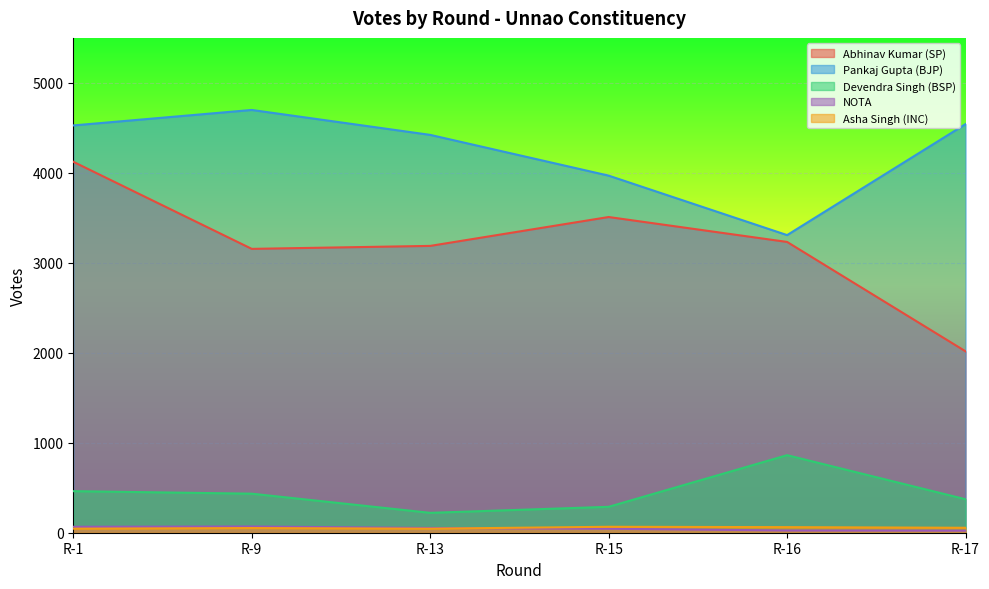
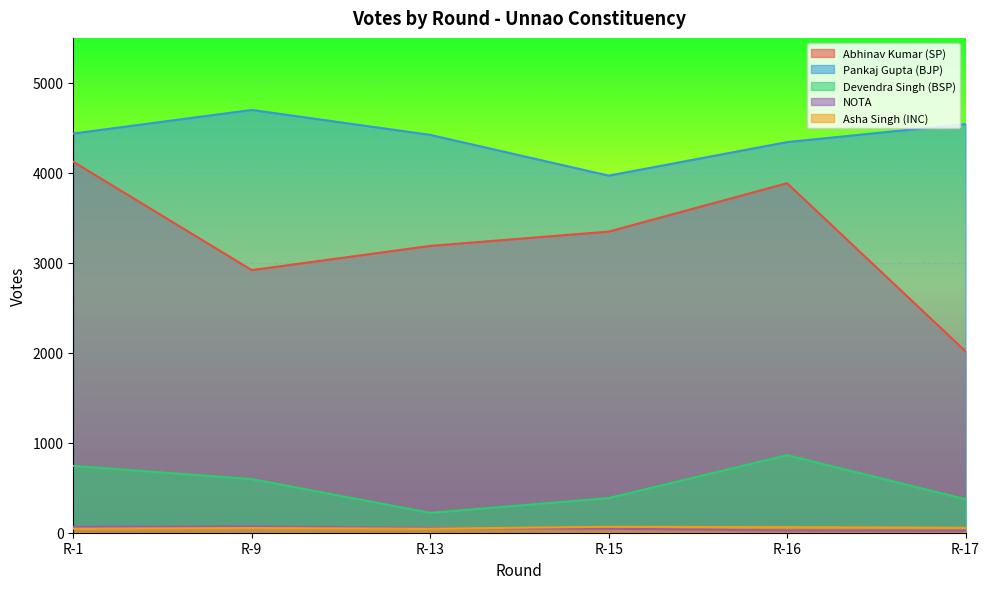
Pankaj Gupta (BJP), R-1: 4500 -> 4400
Devendra Singh (BSP), R-1: 500 -> 700
Abhinav Kumar (SP), R-9: 3200 -> 2900
Devendra Singh (BSP), R-9: 400 -> 600
Abhinav Kumar (SP), R-15: 3500 -> 3300
Devendra Singh (BSP), R-15: 300 -> 400
Abhinav Kumar (SP), R-16: 3200 -> 3900
Pankaj Gupta (BJP), R-16: 3300 -> 4300
